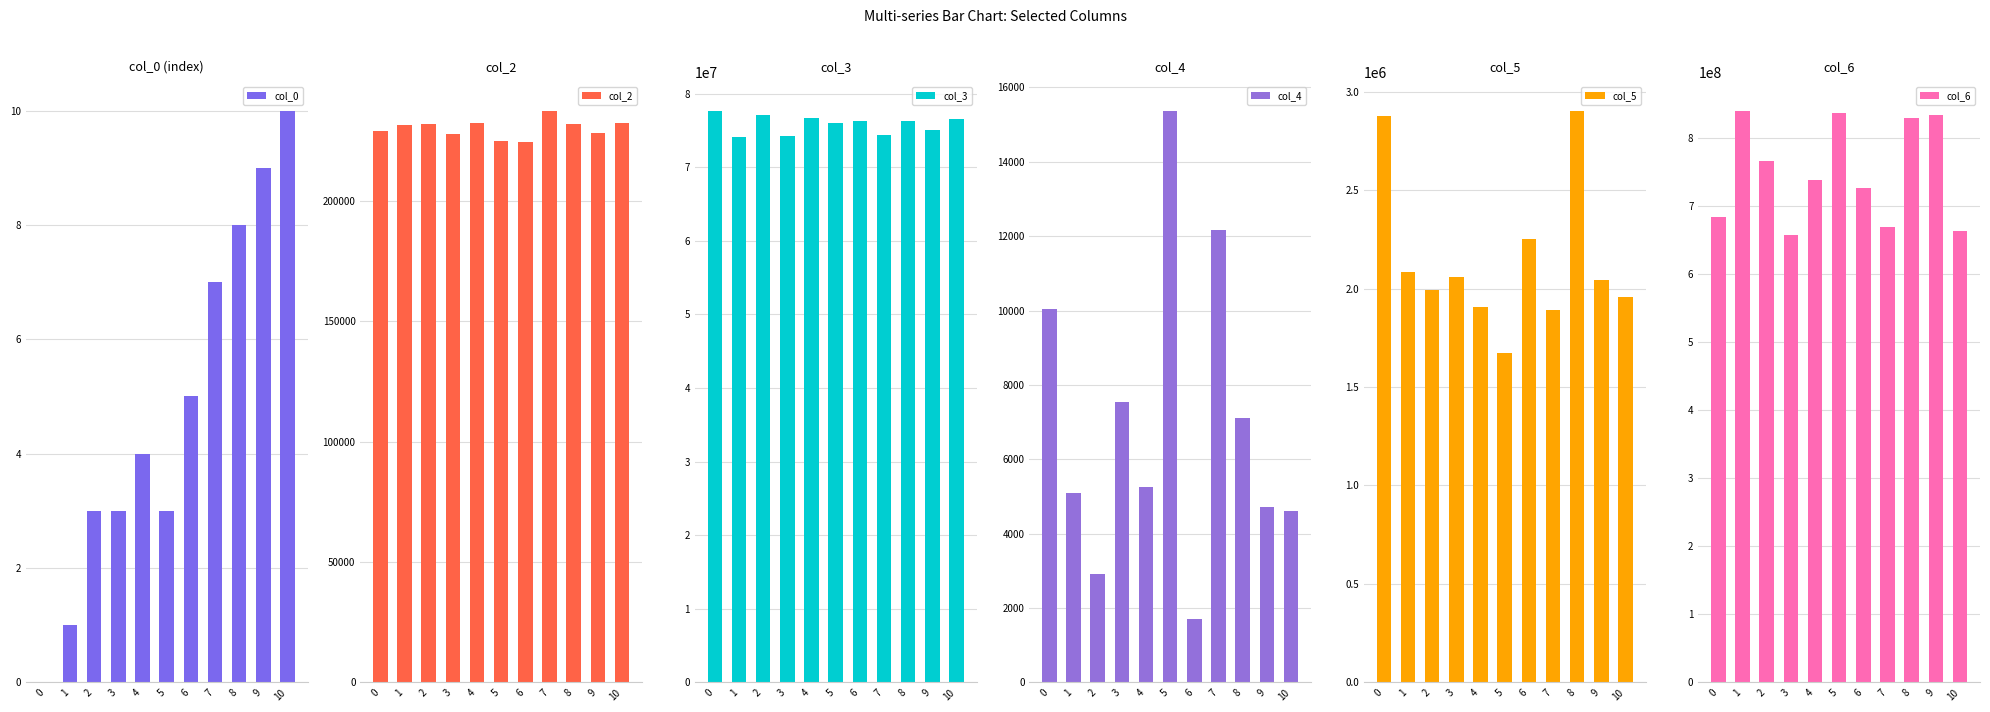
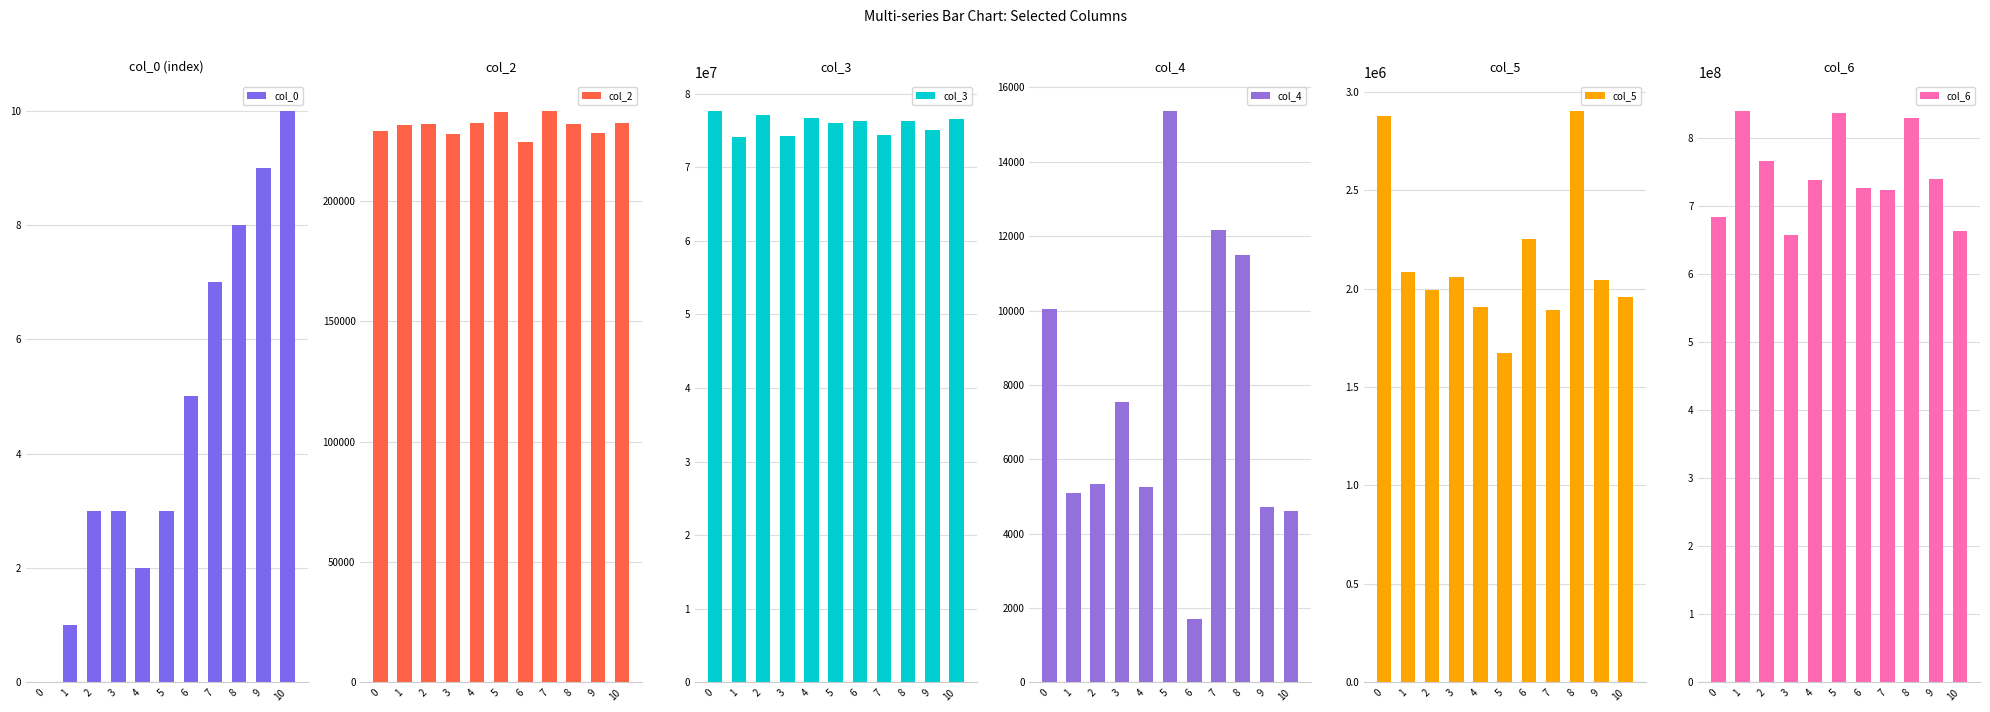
col_0 (index), 4: 4 -> 2
col_2, 5: 225000 -> 237000
col_4, 2: 2900 -> 5300
col_4, 8: 7100 -> 11500
col_6, 7: 670000000 -> 720000000
col_6, 9: 830000000 -> 740000000
